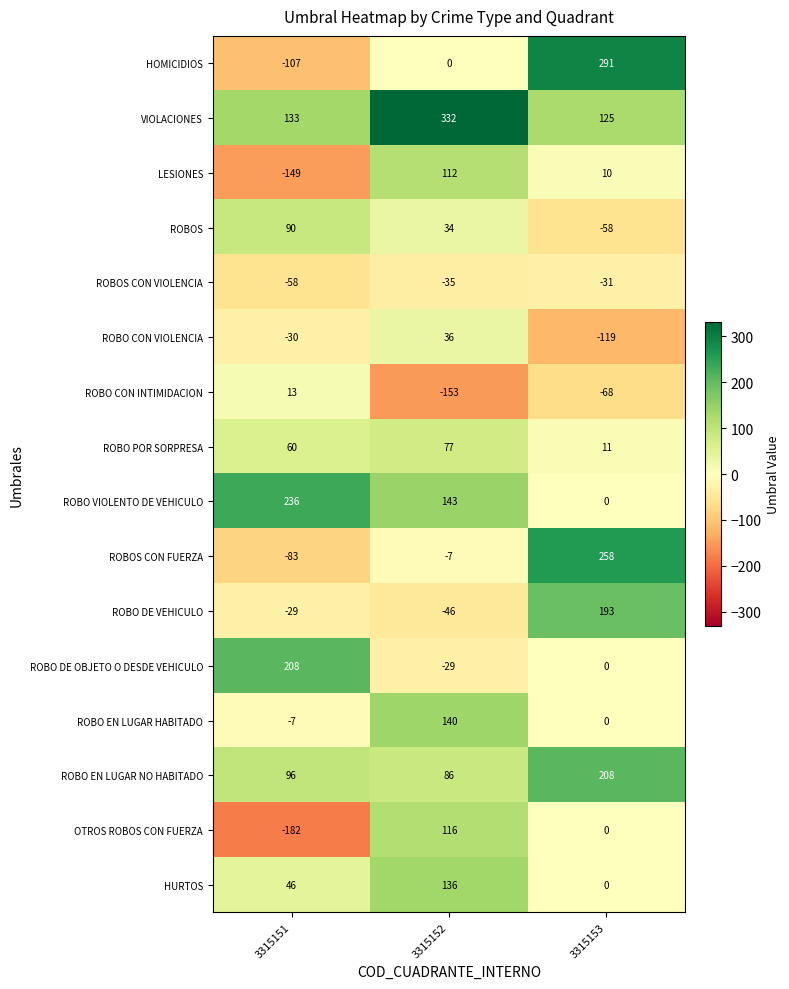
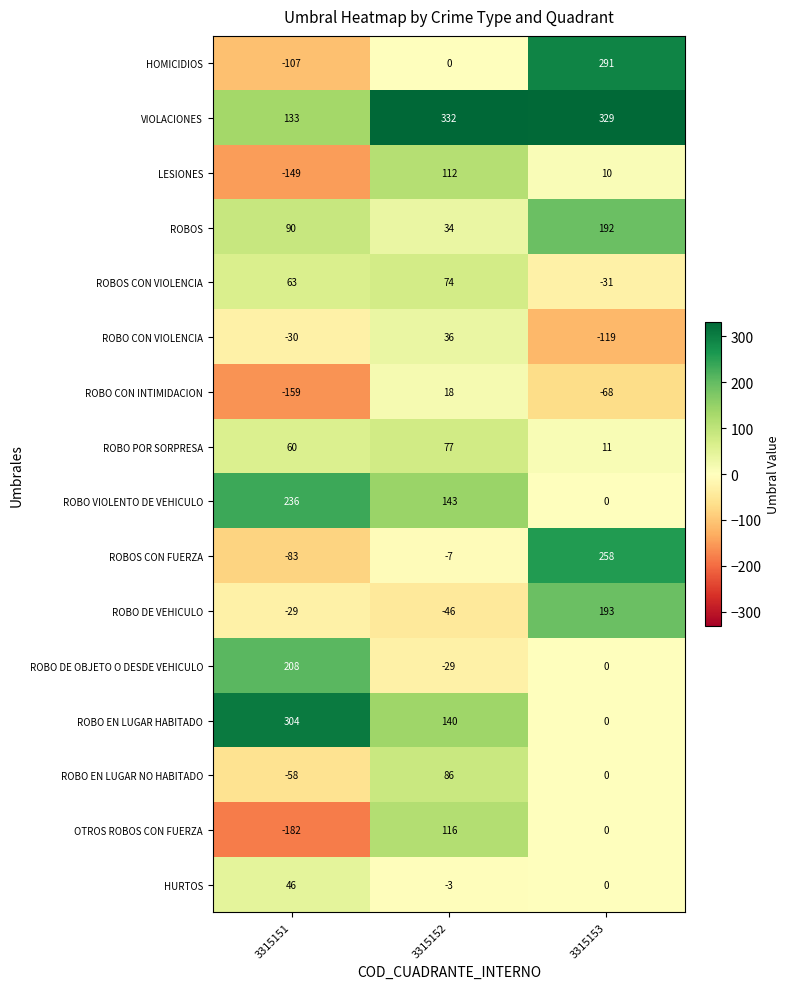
VIOLACIONES, 3315153: 125 -> 329
ROBOS, 3315153: -58 -> 192
ROBOS CON VIOLENCIA, 3315151: -58 -> 63
ROBOS CON VIOLENCIA, 3315152: -35 -> 74
ROBO CON INTIMIDACION, 3315151: 13 -> -159
ROBO CON INTIMIDACION, 3315152: -153 -> 18
ROBO EN LUGAR HABITADO, 3315151: -7 -> 304
ROBO EN LUGAR NO HABITADO, 3315151: 96 -> -58
ROBO EN LUGAR NO HABITADO, 3315153: 208 -> 0
HURTOS, 3315152: 136 -> -3
